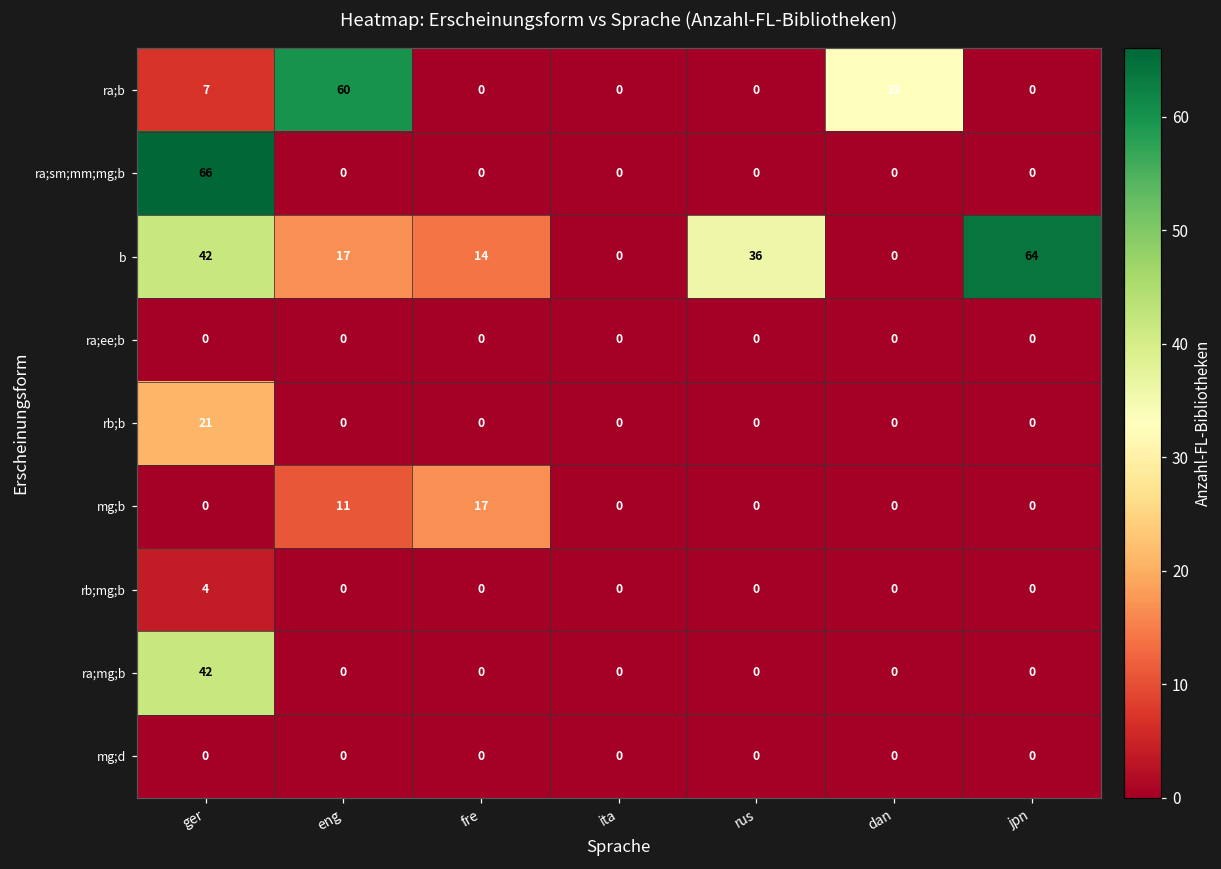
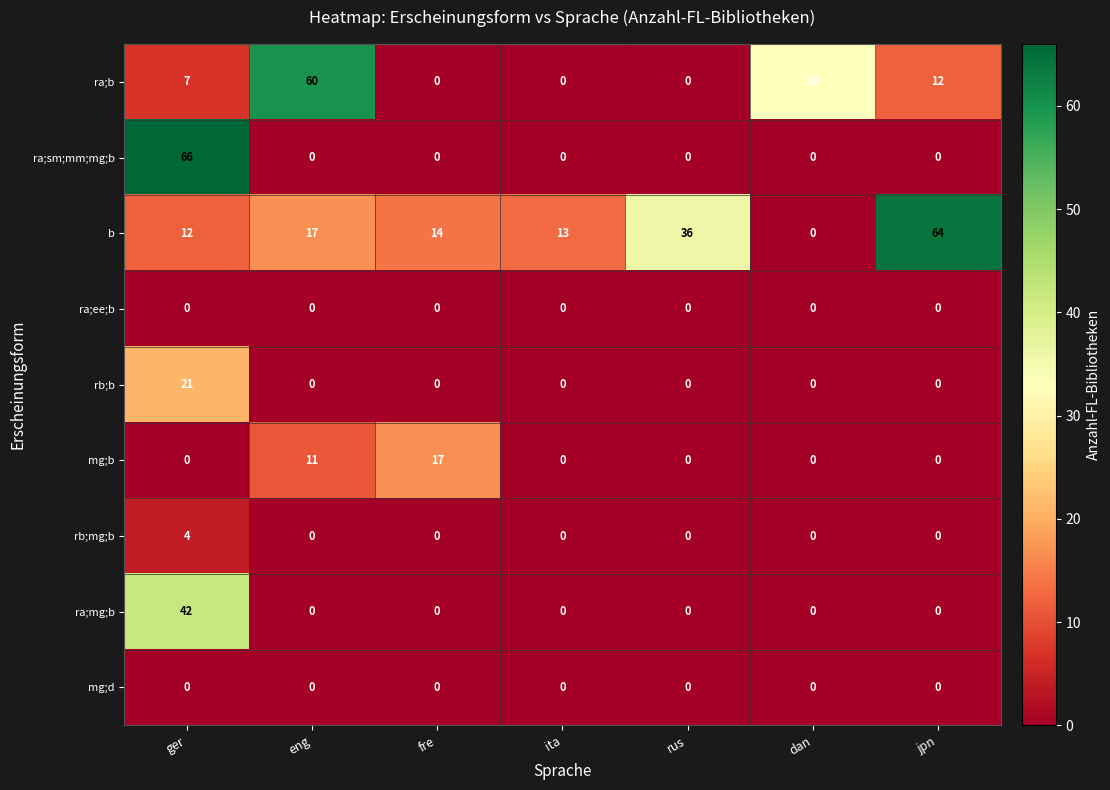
ra;b, jpn: 0 -> 12
b, ger: 42 -> 12
b, ita: 0 -> 13
